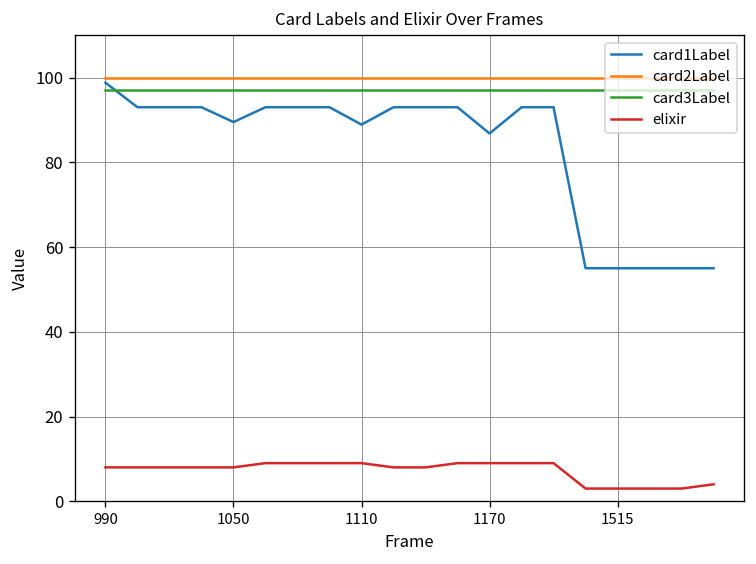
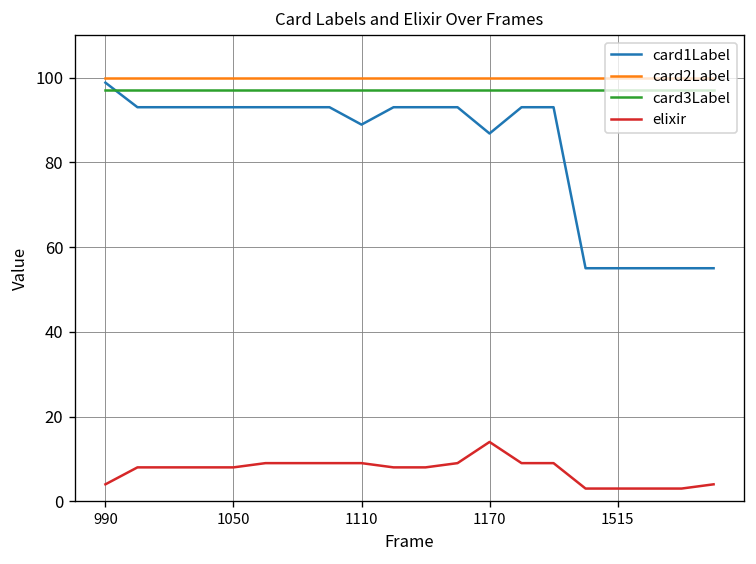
elixir, 990: 8 -> 4
card1Label, 1050: 90 -> 93
elixir, 1170: 9 -> 14
